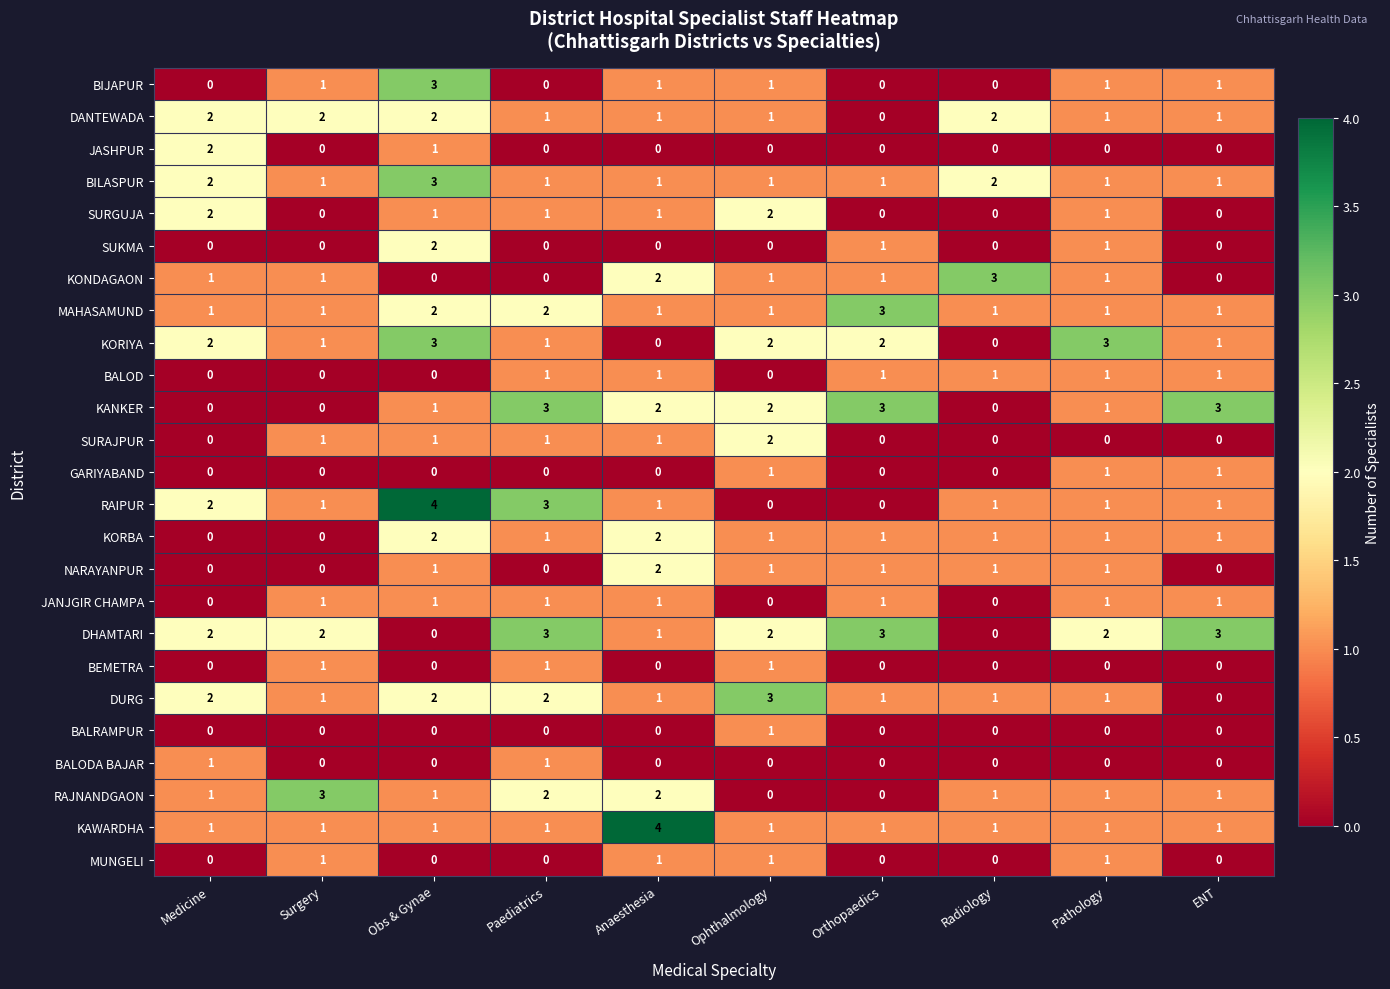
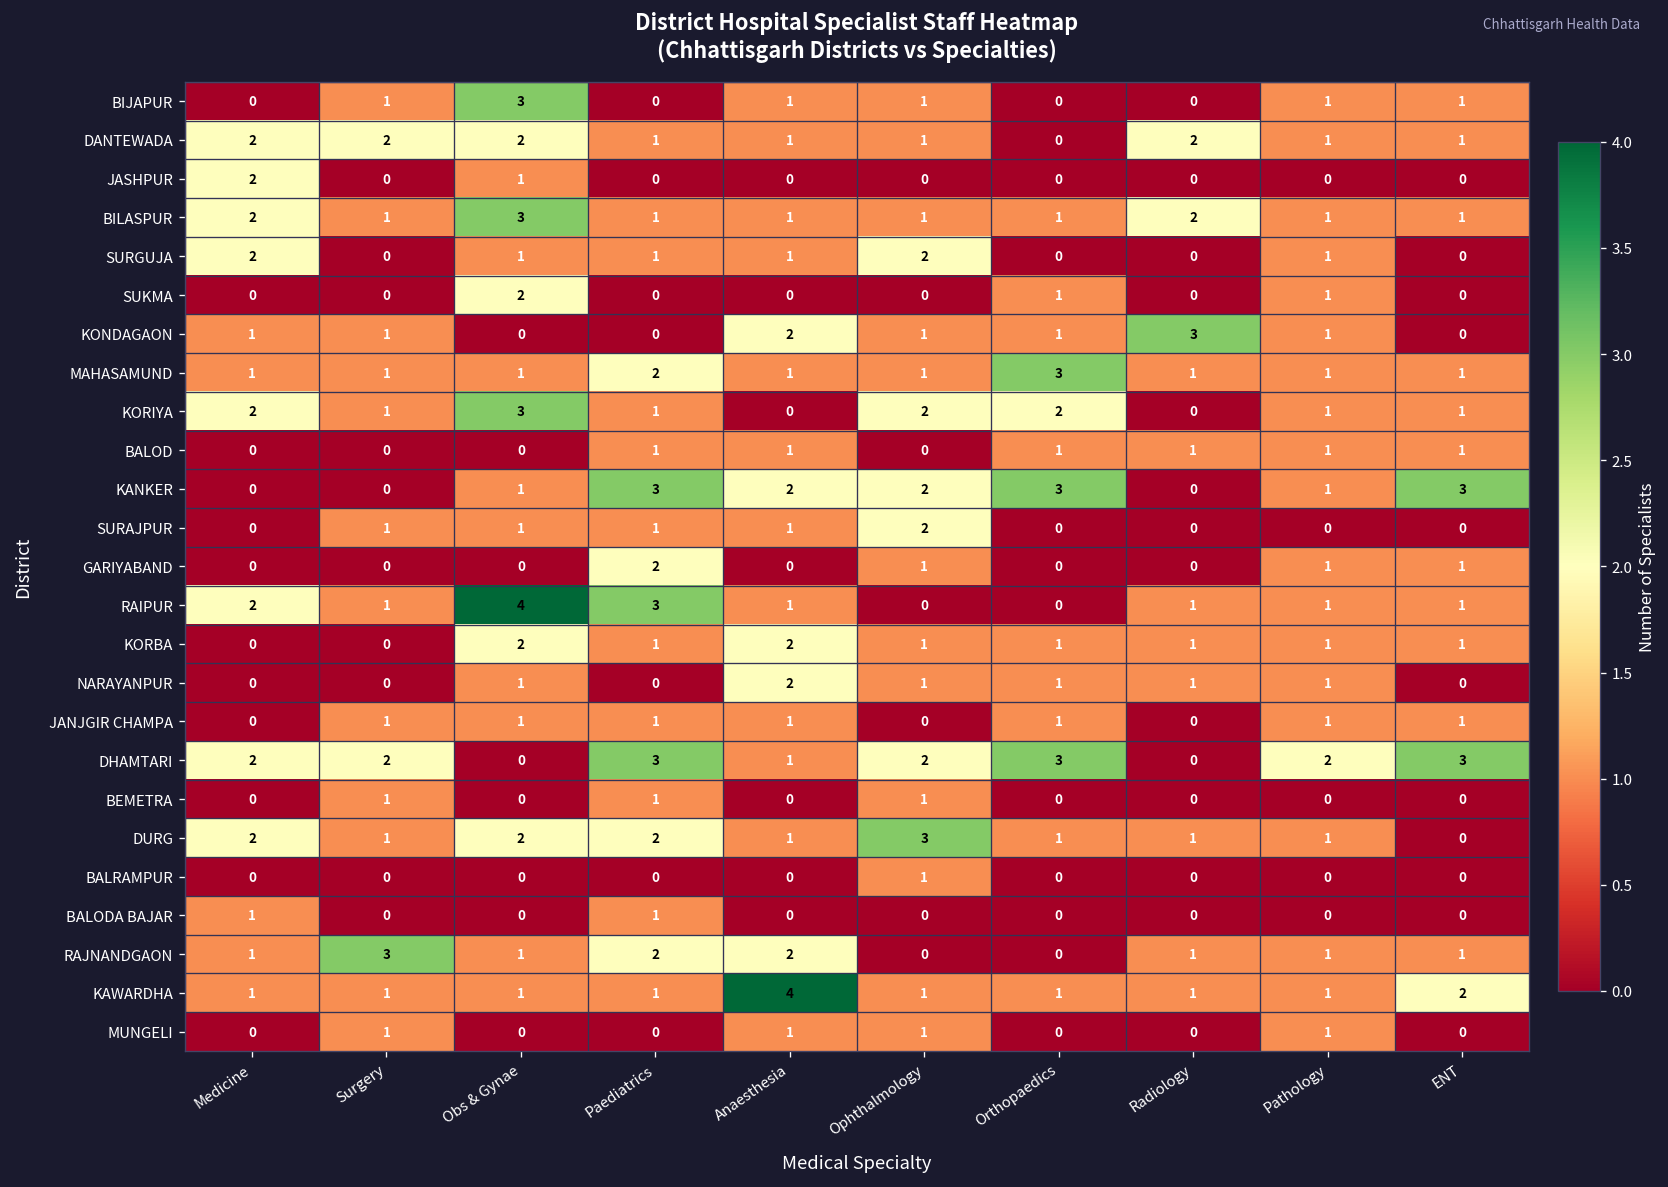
MAHASAMUND, Obs & Gynae: 2 -> 1
KORIYA, Pathology: 3 -> 1
GARIYABAND, Paediatrics: 0 -> 2
KAWARDHA, ENT: 1 -> 2
